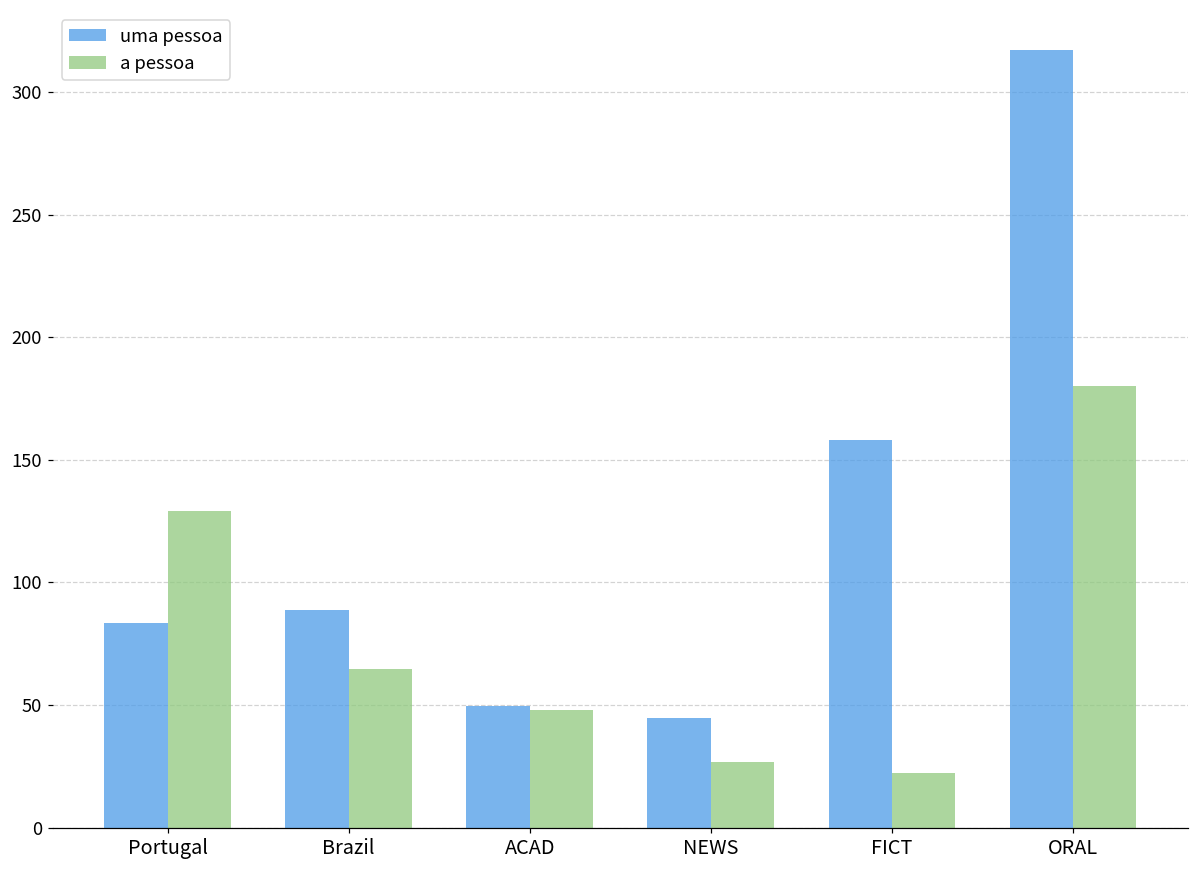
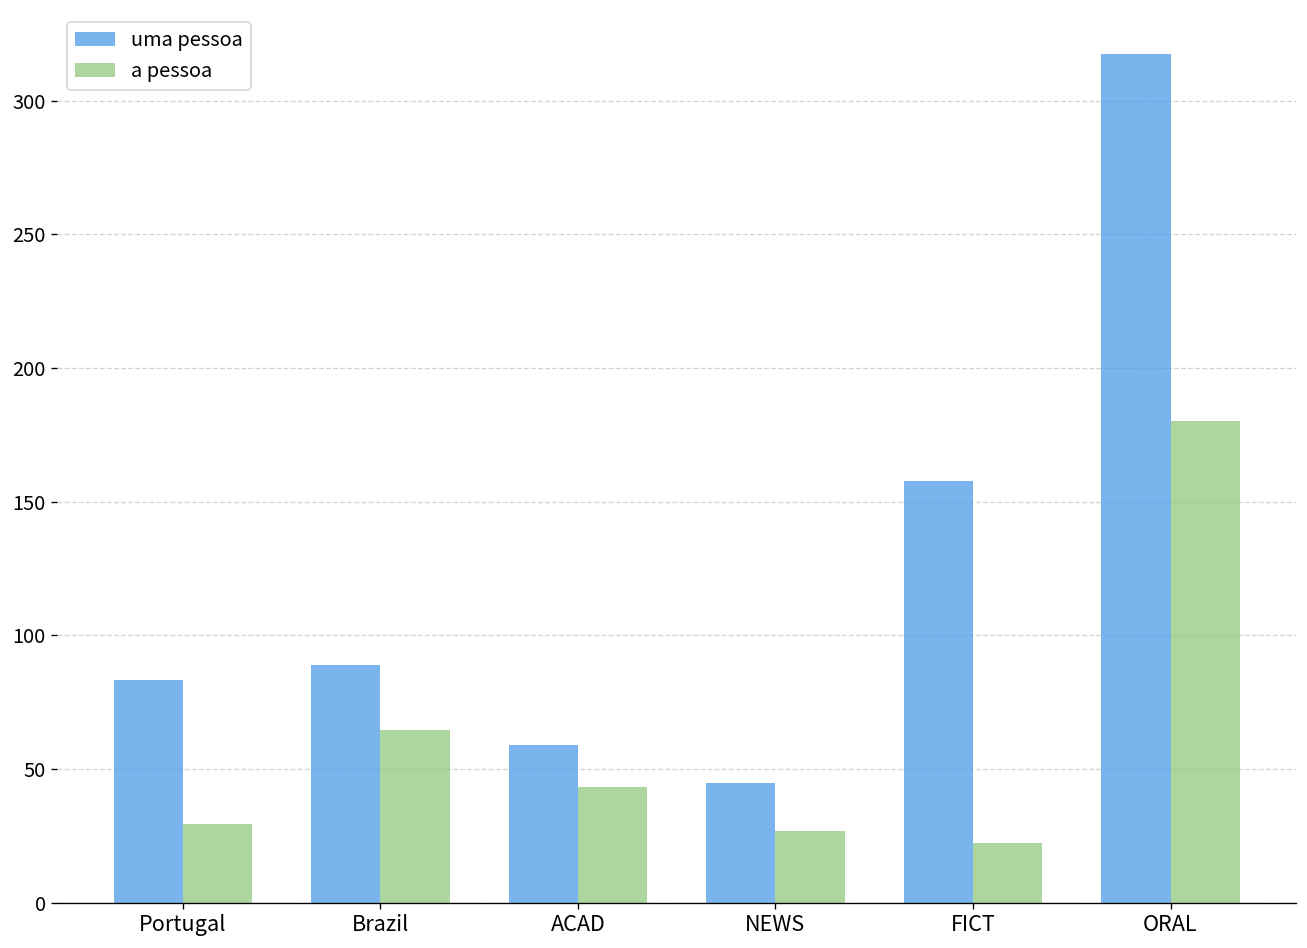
a pessoa, Portugal: 129 -> 29
uma pessoa, ACAD: 50 -> 59
a pessoa, ACAD: 48 -> 43
